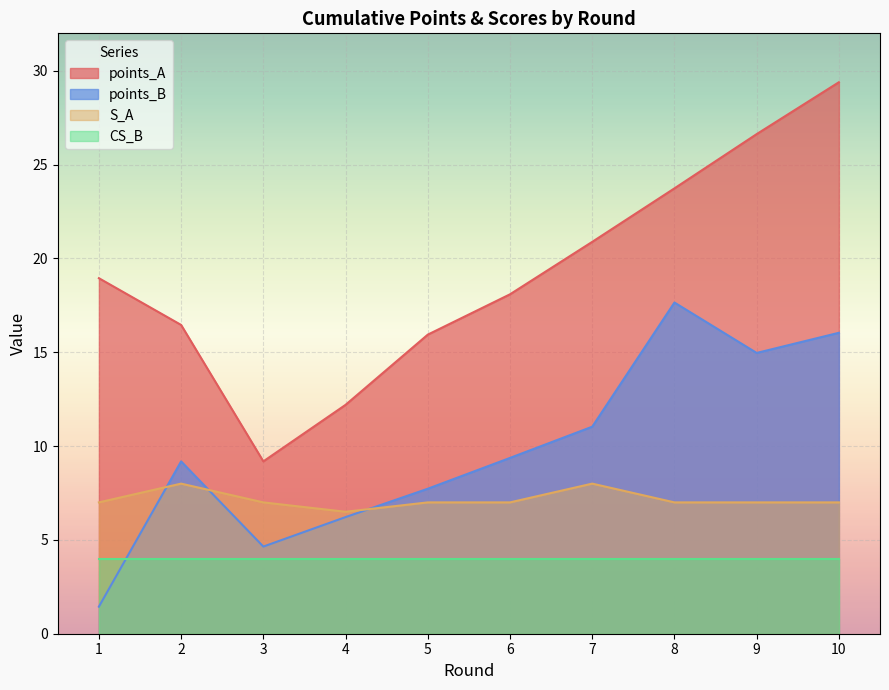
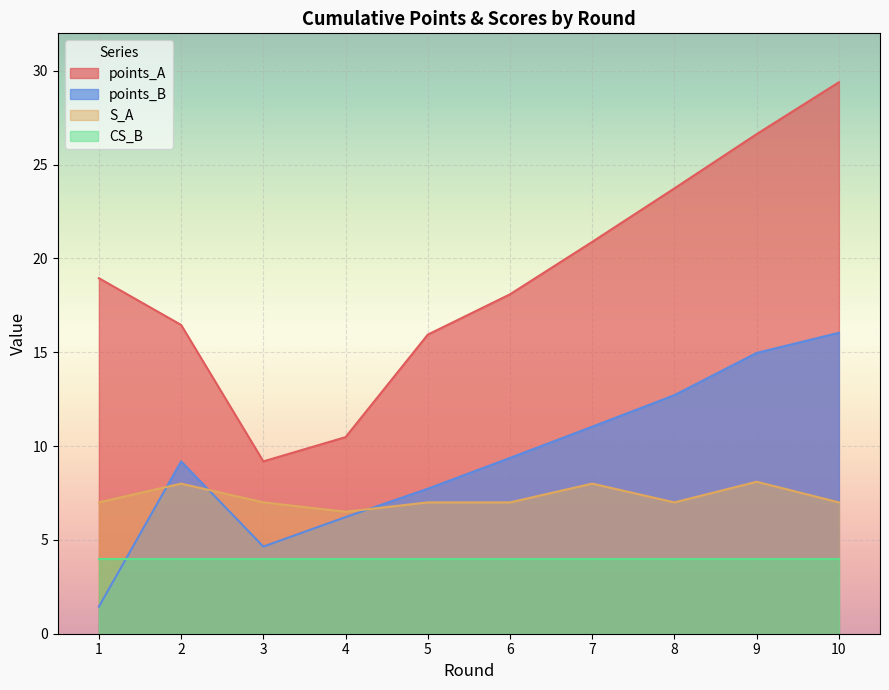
points_A, 4: 12.2 -> 10.5
points_B, 8: 17.7 -> 12.7
S_A, 9: 7.0 -> 8.1
